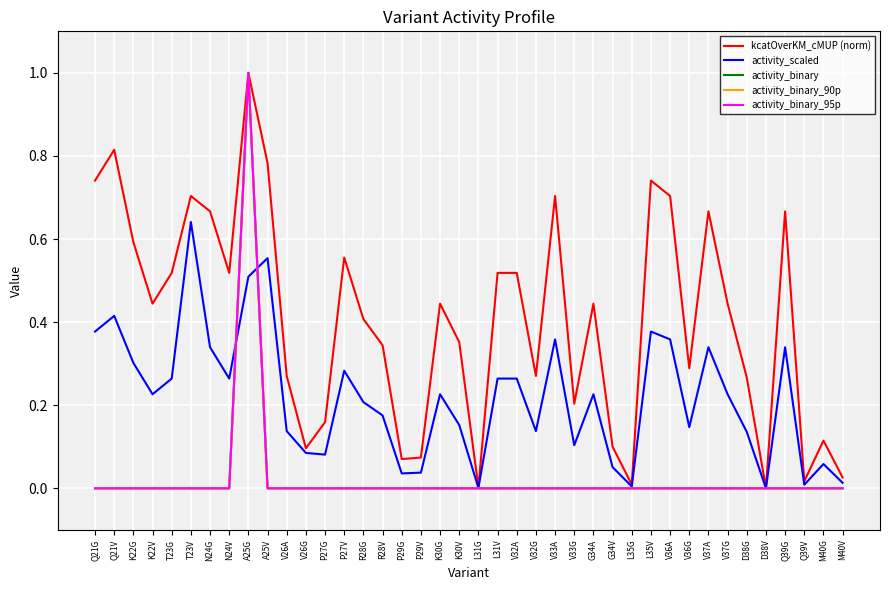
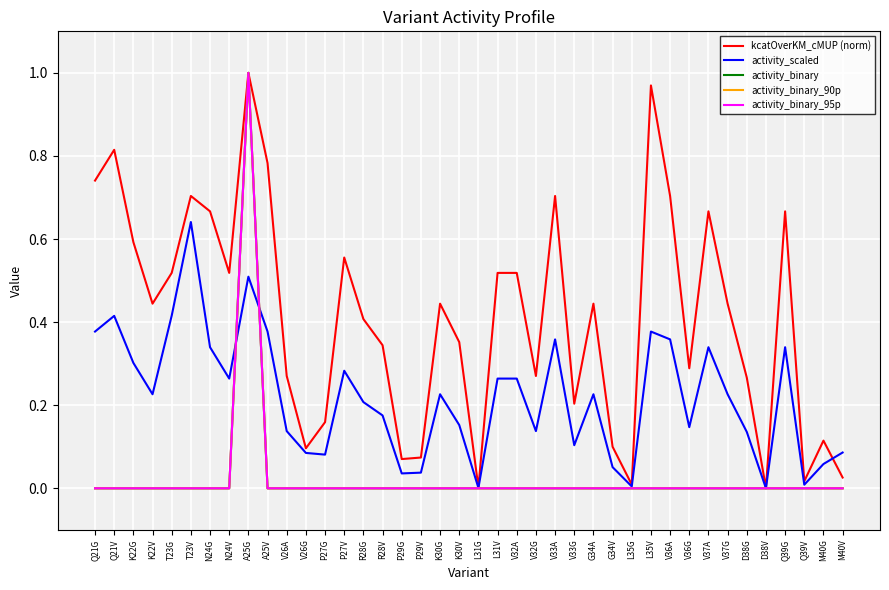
activity_scaled, T23G: 0.26 -> 0.42
activity_scaled, A25V: 0.55 -> 0.38
kcatOverKM_cMUP (norm), L35V: 0.74 -> 0.97
activity_scaled, M40V: 0.01 -> 0.09
